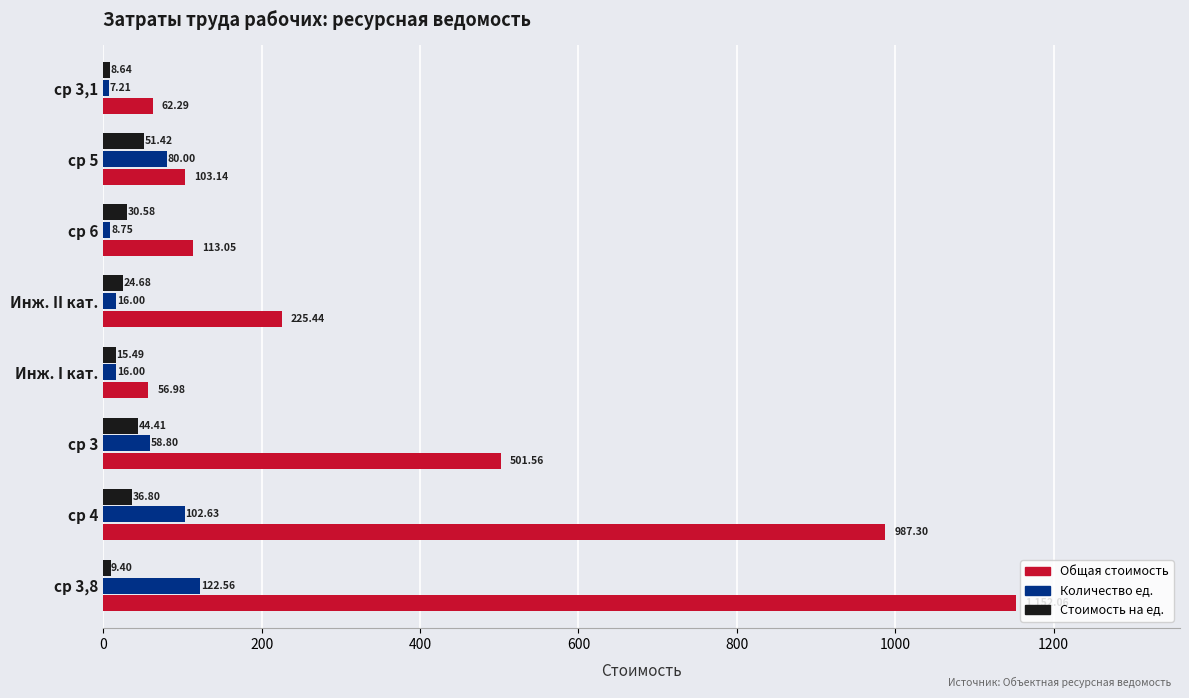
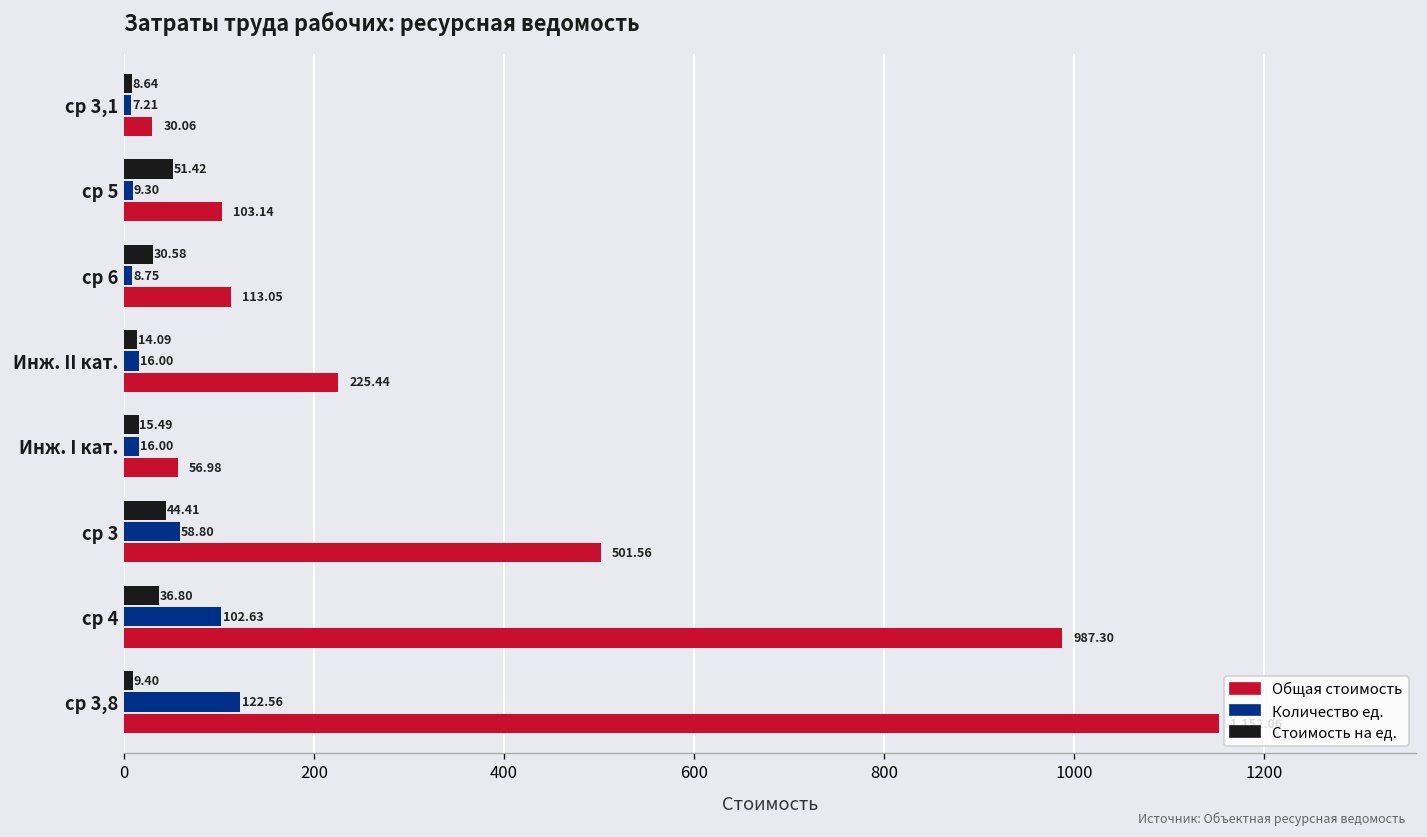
Общая стоимость, ср 3,1: 62.29 -> 30.06
Количество ед., ср 5: 80.00 -> 9.30
Стоимость на ед., Инж. II кат.: 24.68 -> 14.09
